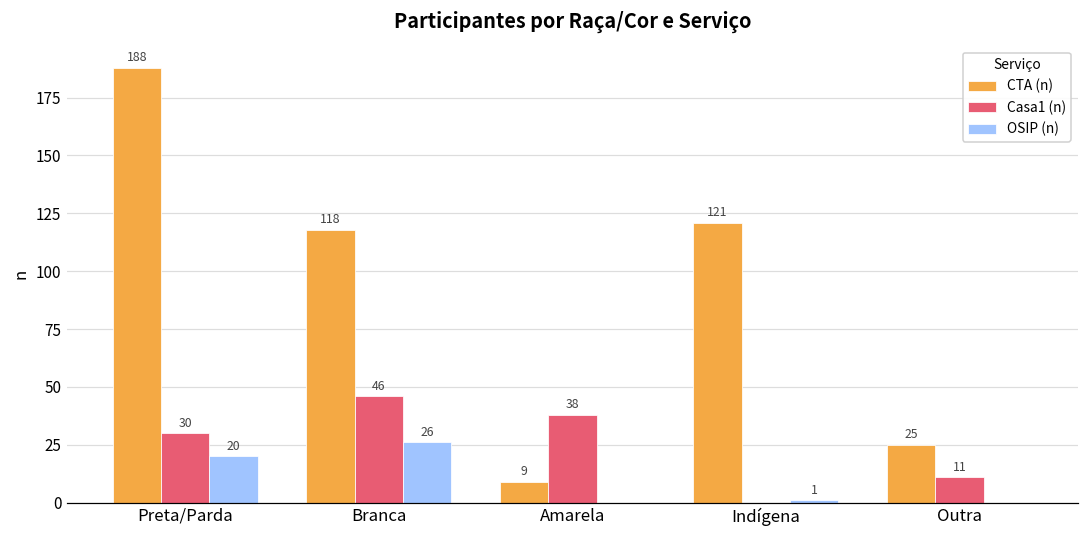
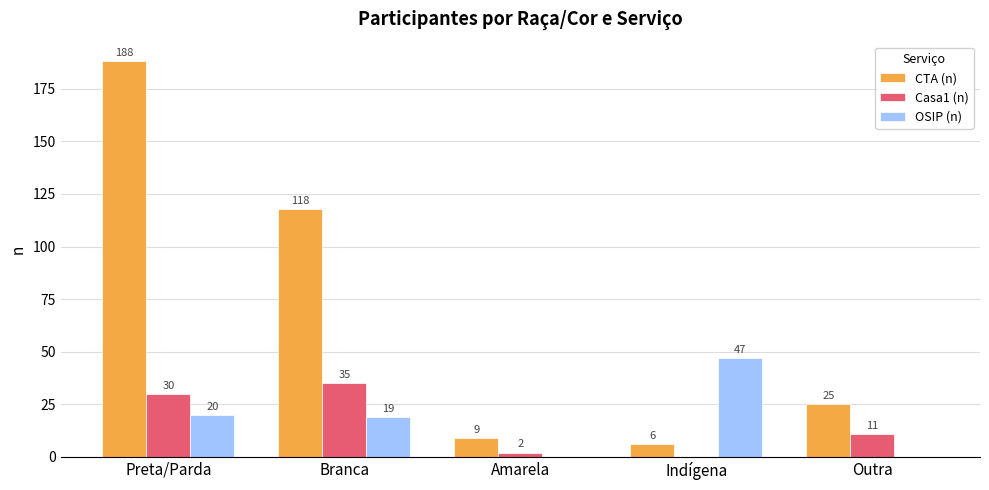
Casa1 (n), Branca: 46 -> 35
OSIP (n), Branca: 26 -> 19
Casa1 (n), Amarela: 38 -> 2
CTA (n), Indígena: 121 -> 6
OSIP (n), Indígena: 1 -> 47
